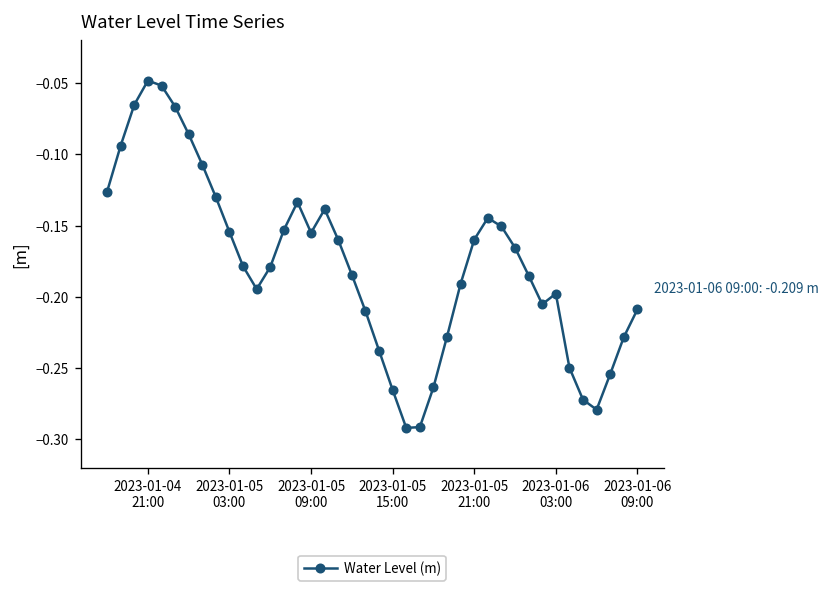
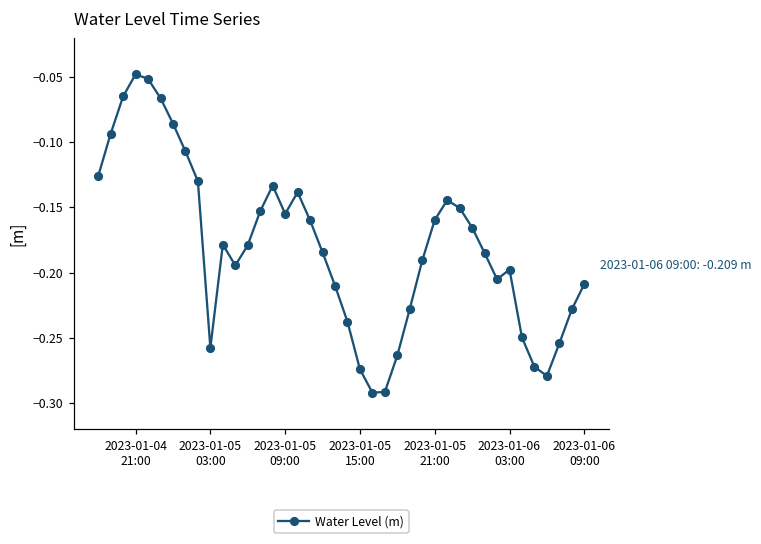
2023-01-05 03:00: -0.154 -> -0.258
2023-01-05 15:00: -0.265 -> -0.274
